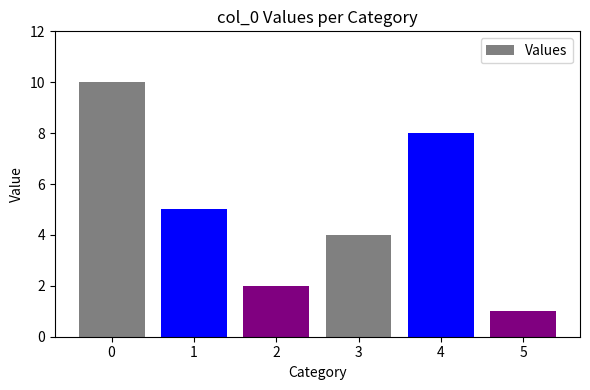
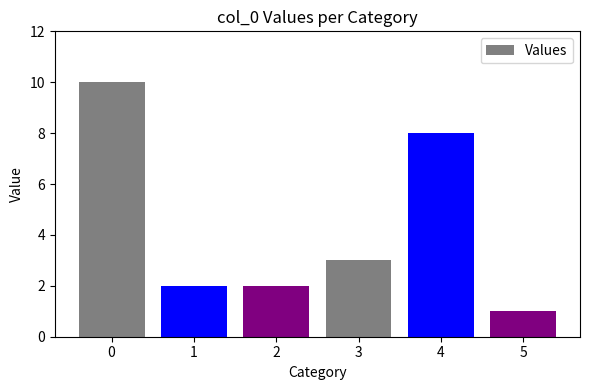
1: 5 -> 2
3: 4 -> 3
